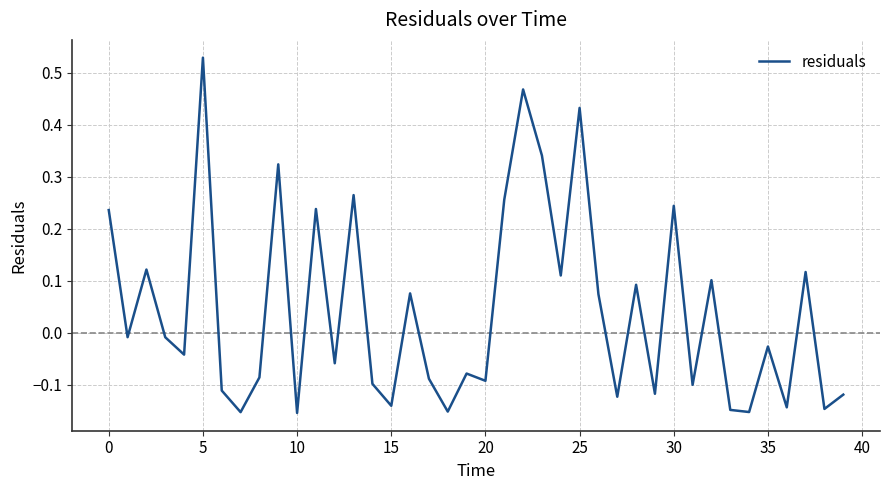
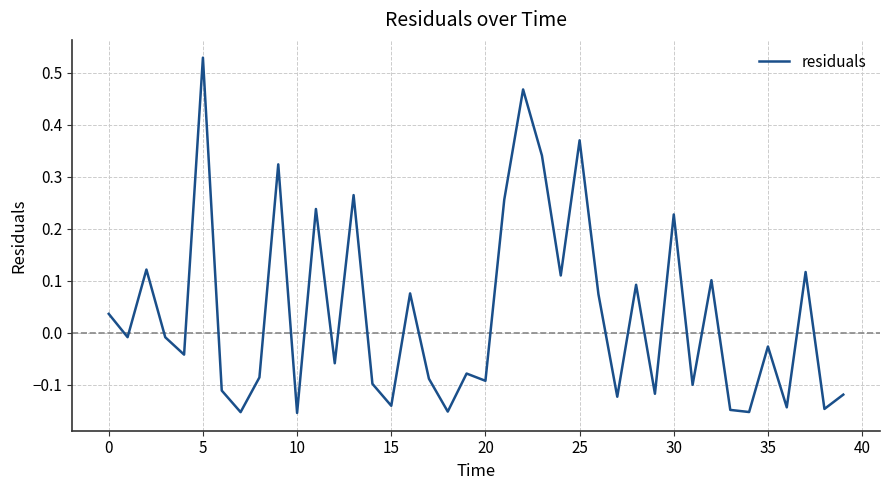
0: 0.24 -> 0.04
25: 0.43 -> 0.37
30: 0.24 -> 0.23
